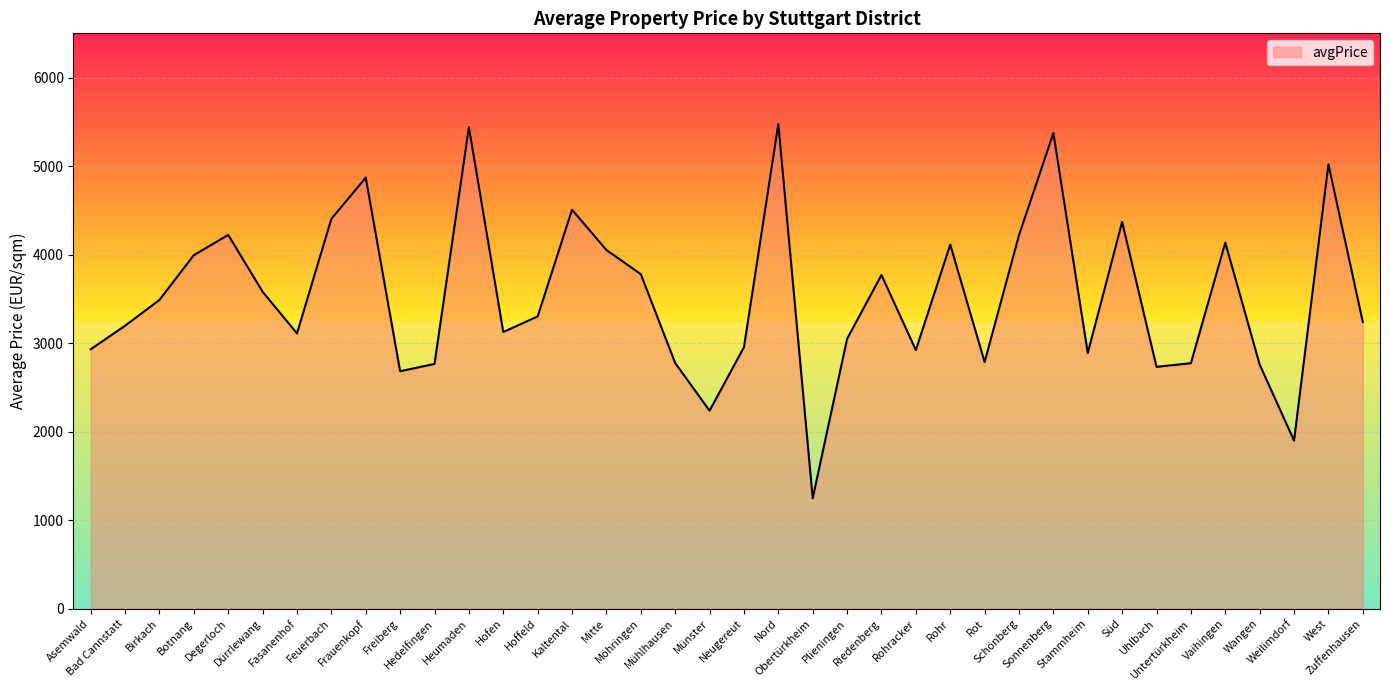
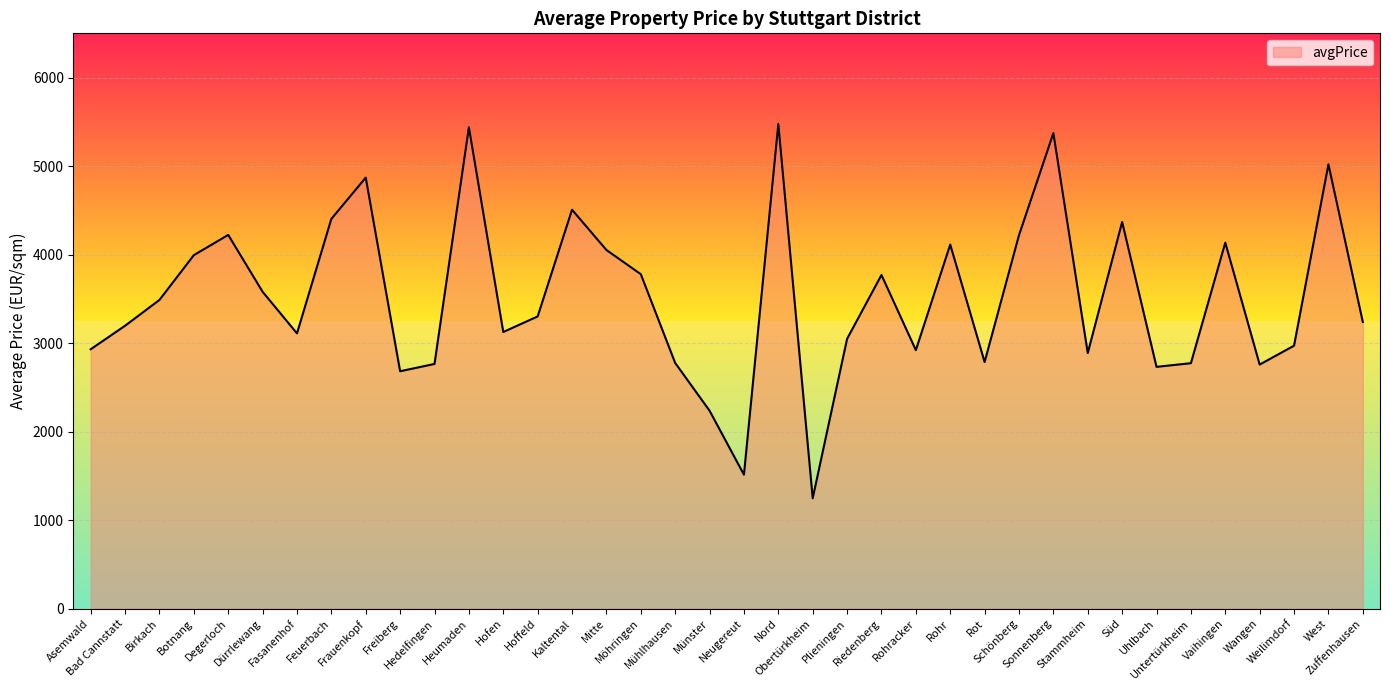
Neugereut: 3000 -> 1500
Weilimdorf: 1900 -> 3000
